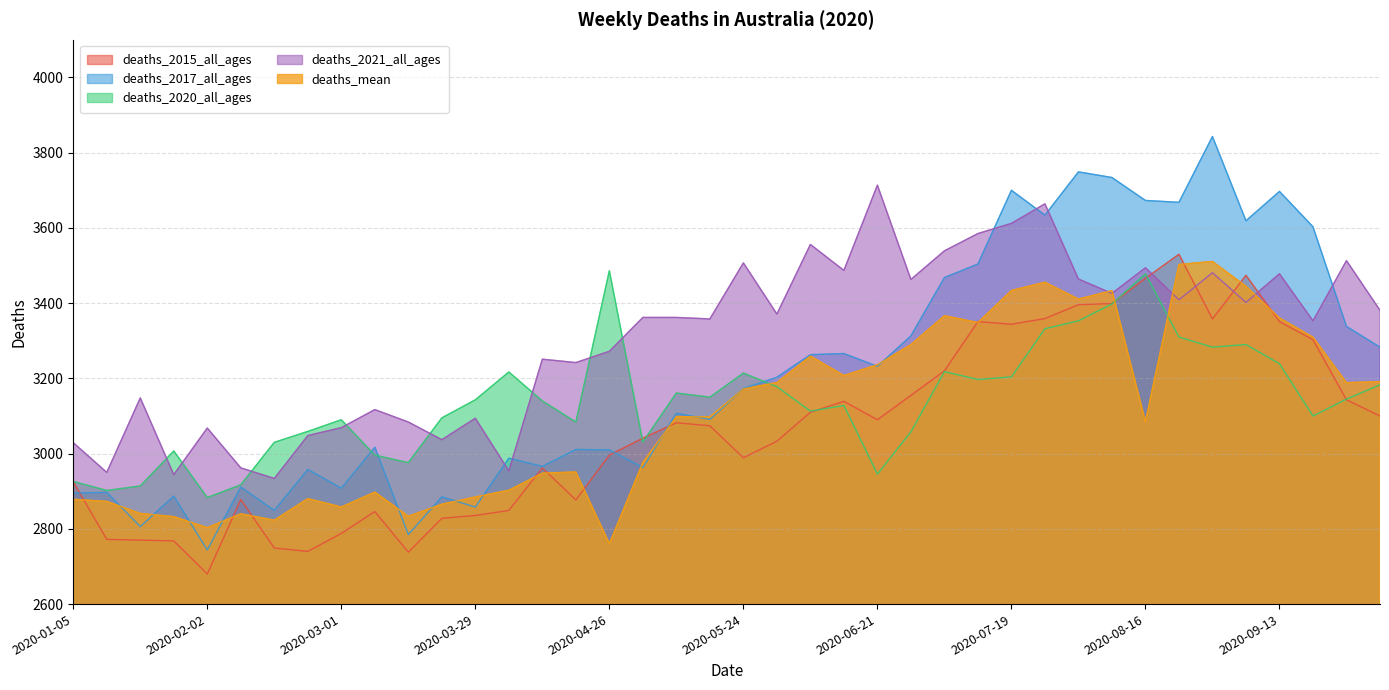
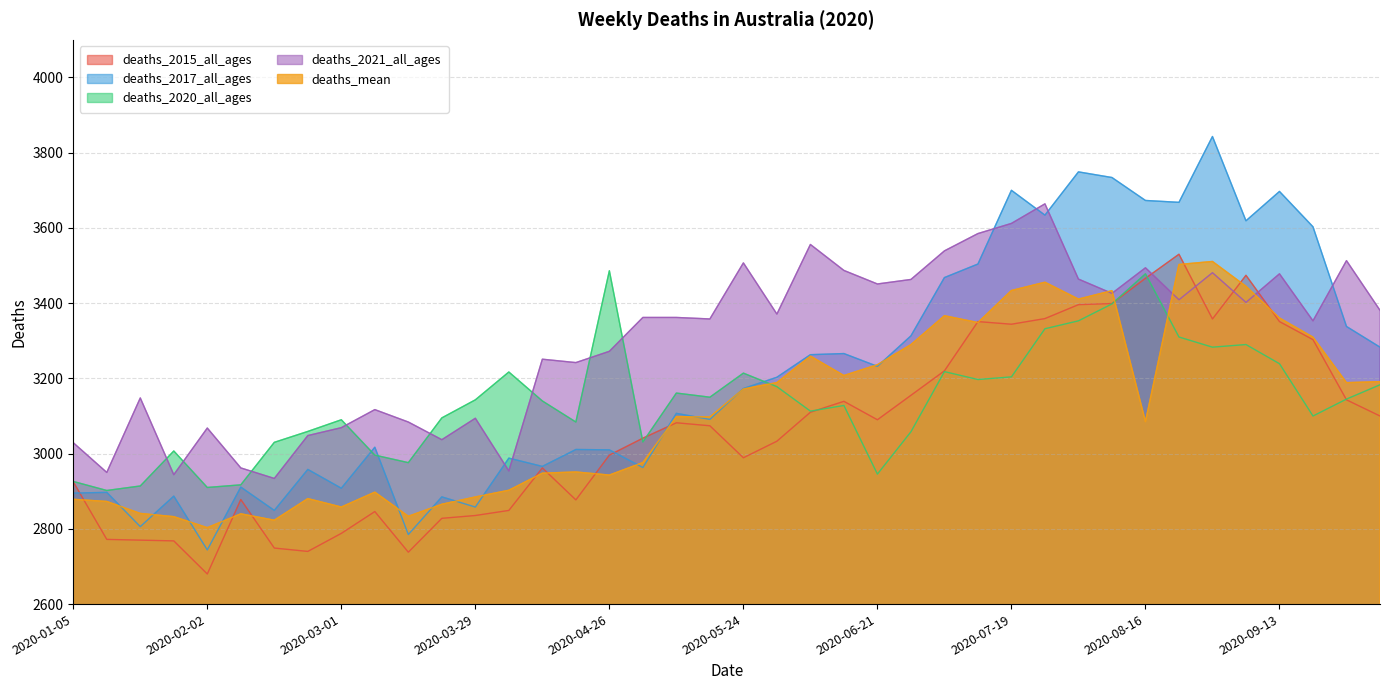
deaths_2020_all_ages, 2020-02-02: 2880 -> 2910
deaths_mean, 2020-04-26: 2760 -> 2940
deaths_2021_all_ages, 2020-06-21: 3710 -> 3450
